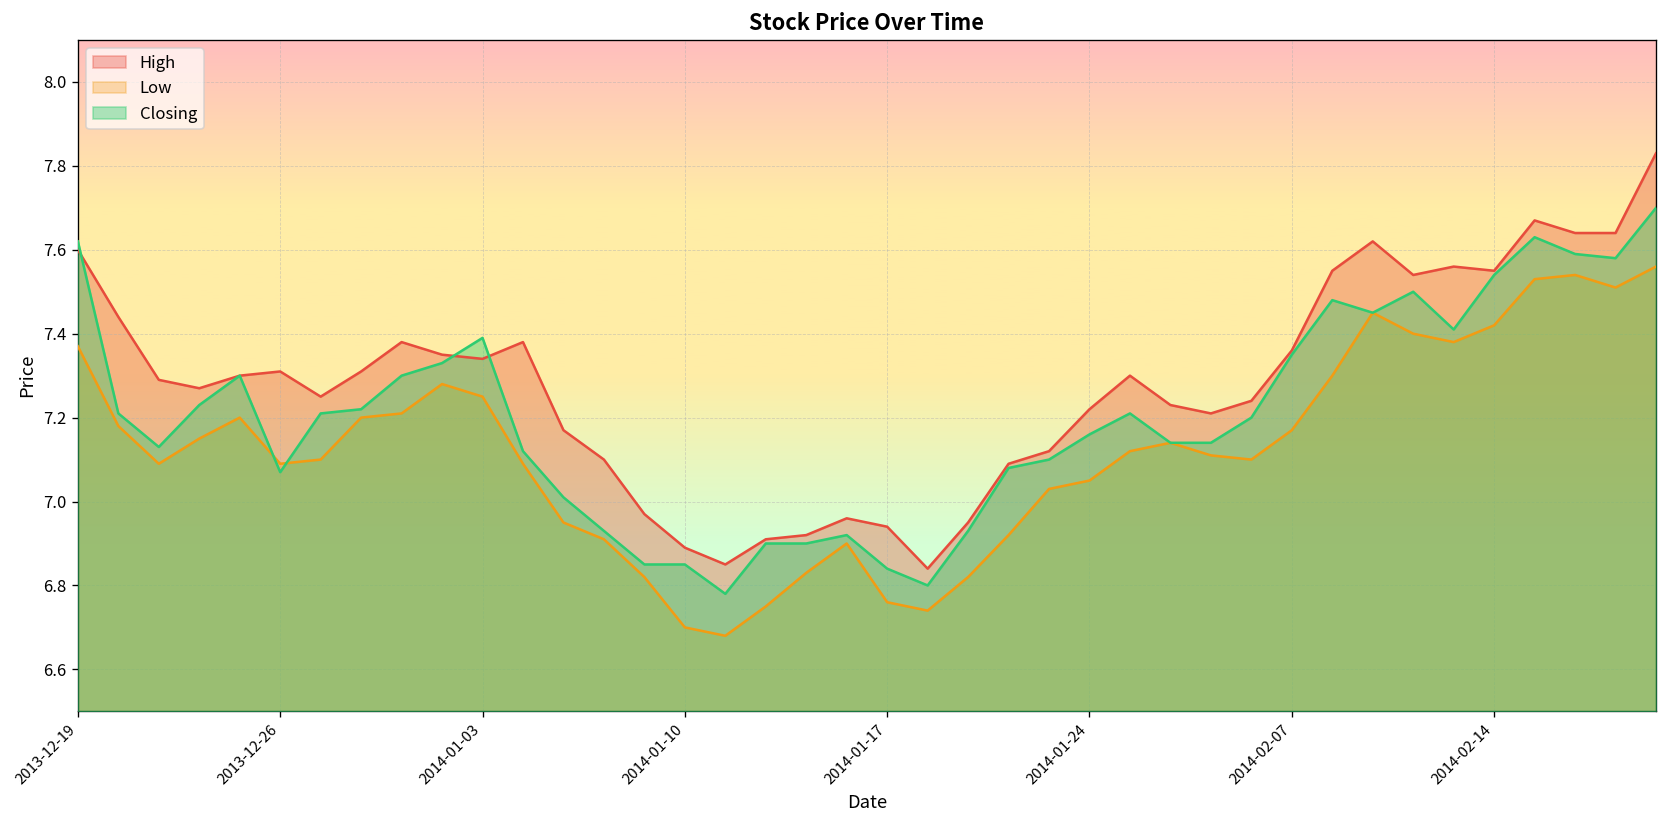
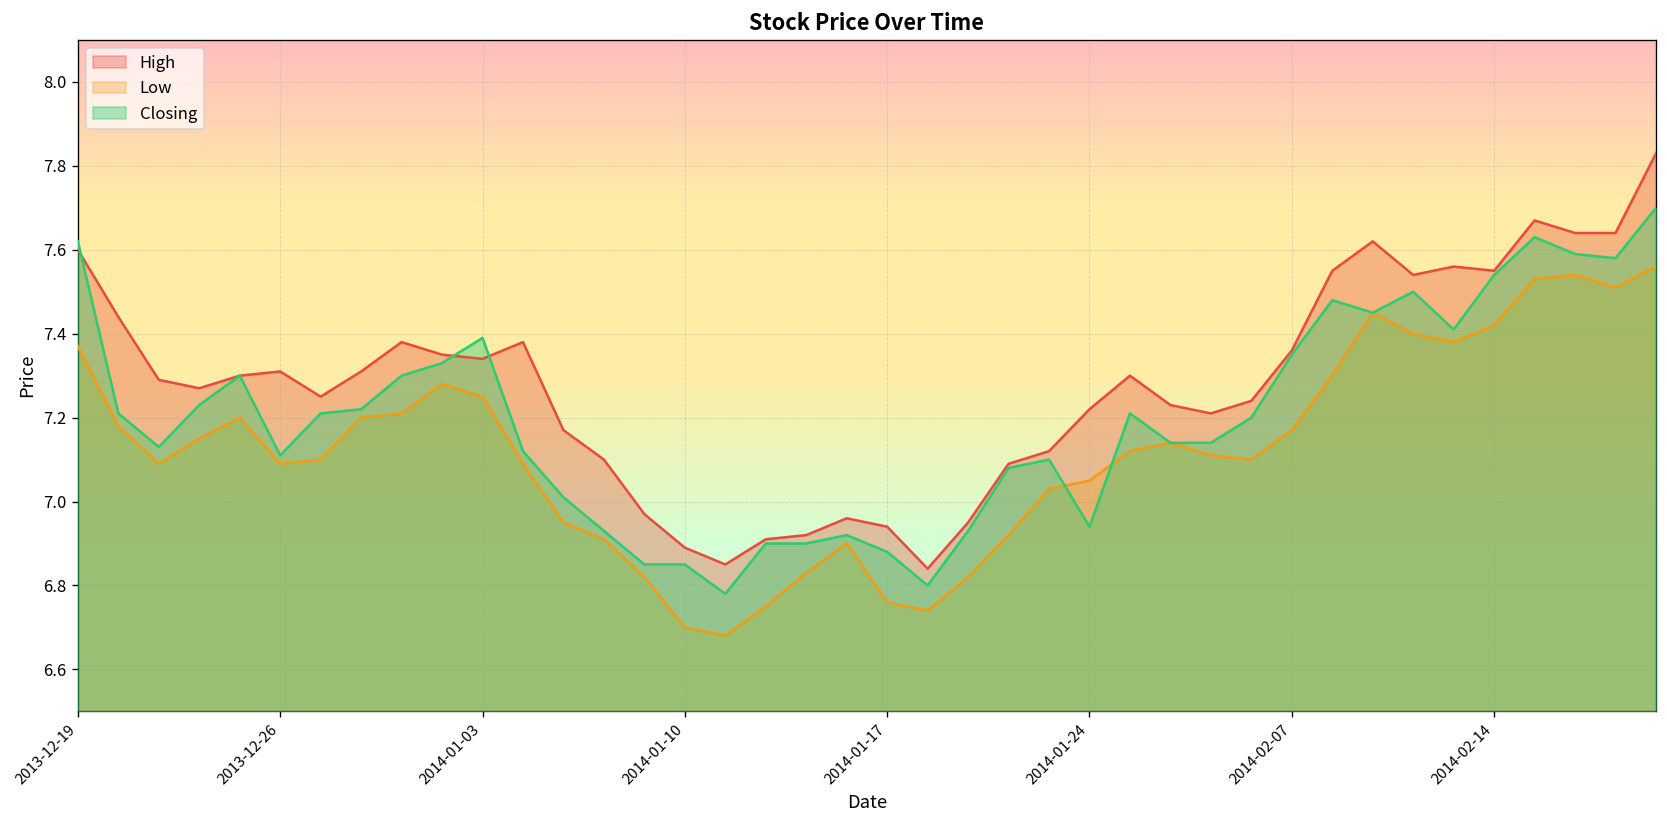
Closing, 2013-12-26: 7.07 -> 7.11
Closing, 2014-01-17: 6.84 -> 6.88
Closing, 2014-01-24: 7.16 -> 6.94
